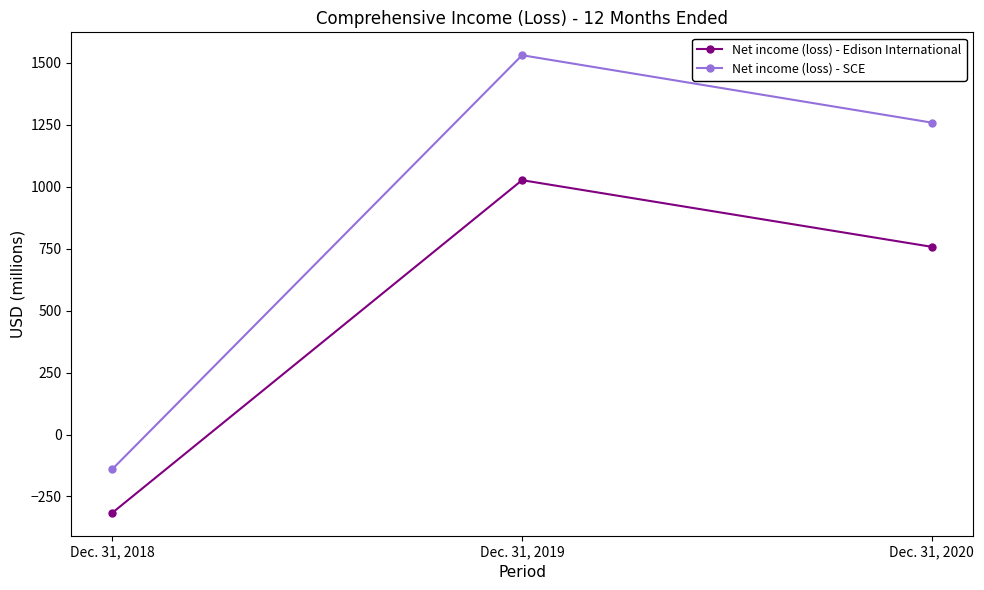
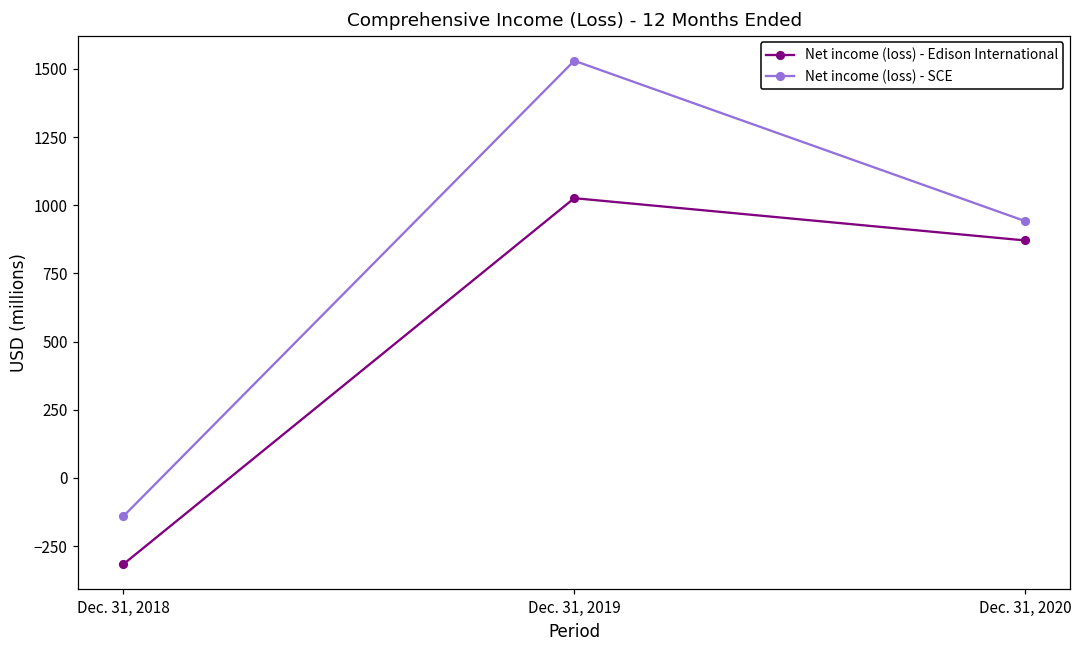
Net income (loss) - Edison International, Dec. 31, 2020: 760 -> 870
Net income (loss) - SCE, Dec. 31, 2020: 1260 -> 940
